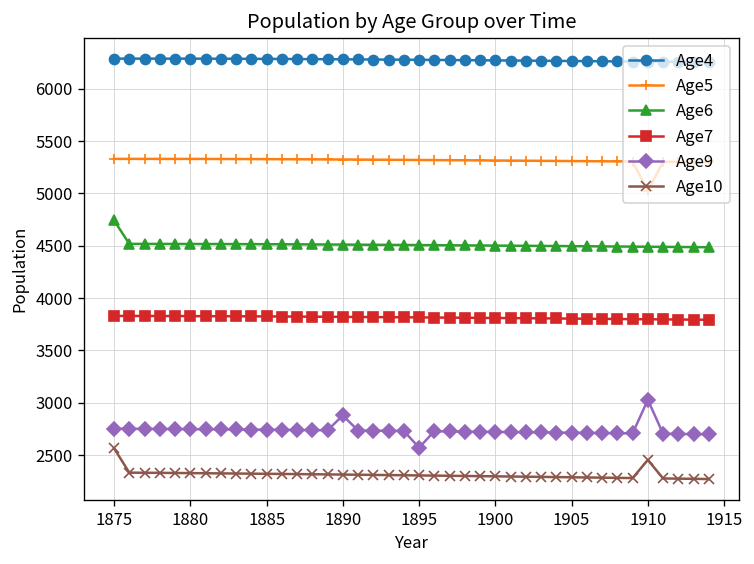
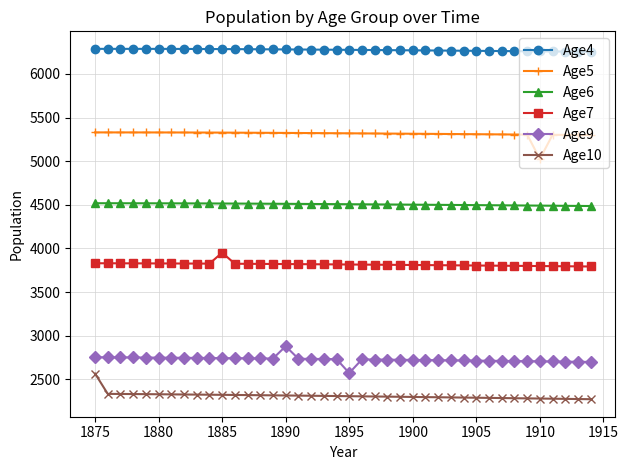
Age6, 1875: 4700 -> 4500
Age7, 1885: 3800 -> 4000
Age9, 1910: 3000 -> 2700
Age10, 1910: 2500 -> 2300
